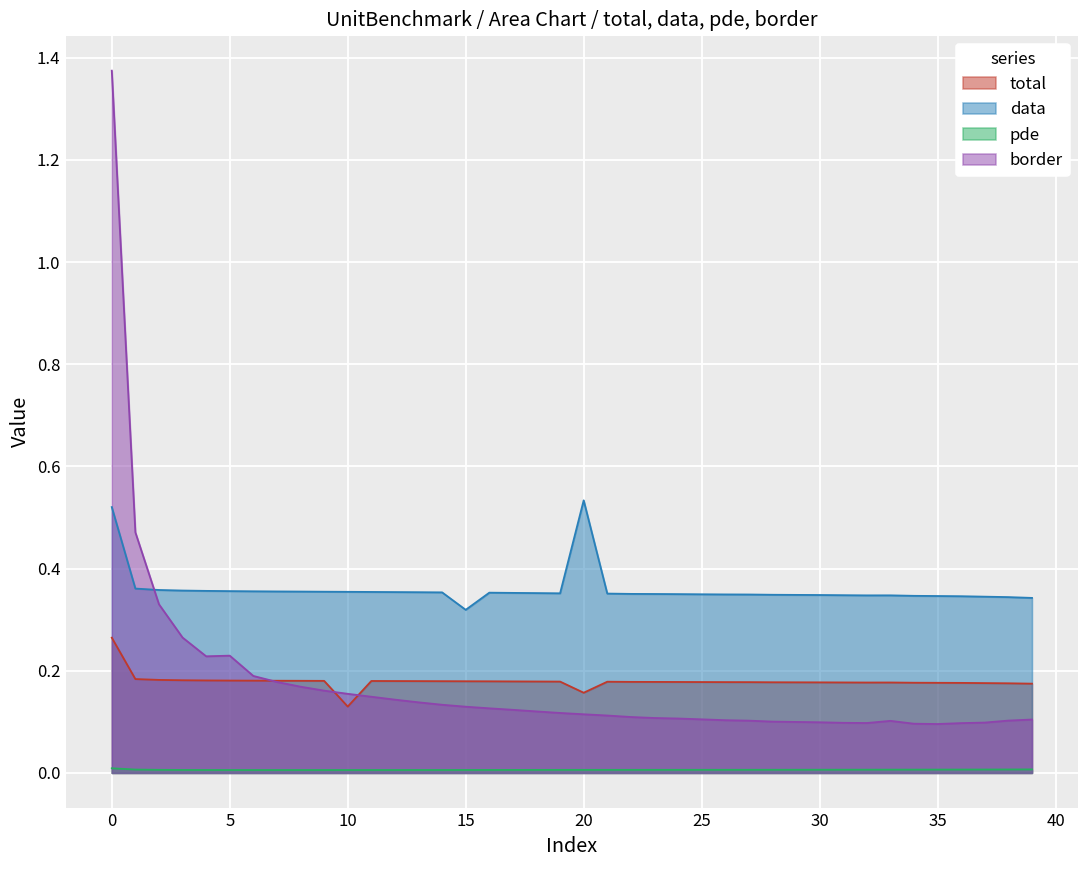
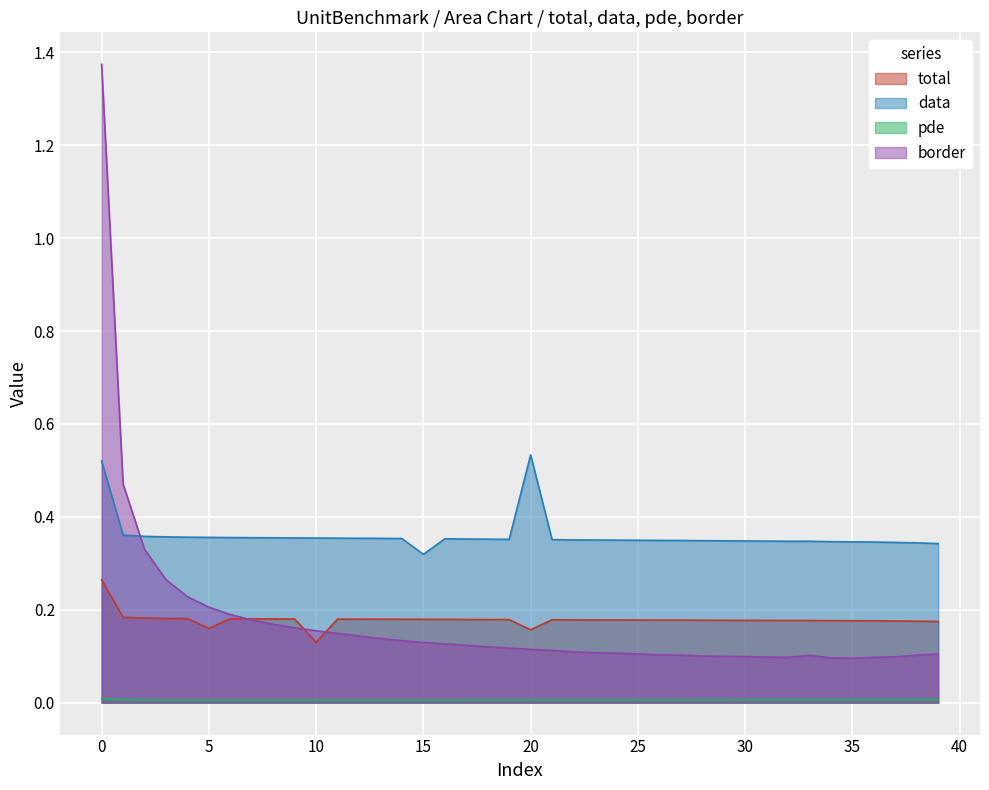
total, 5: 0.18 -> 0.16
border, 5: 0.23 -> 0.21
